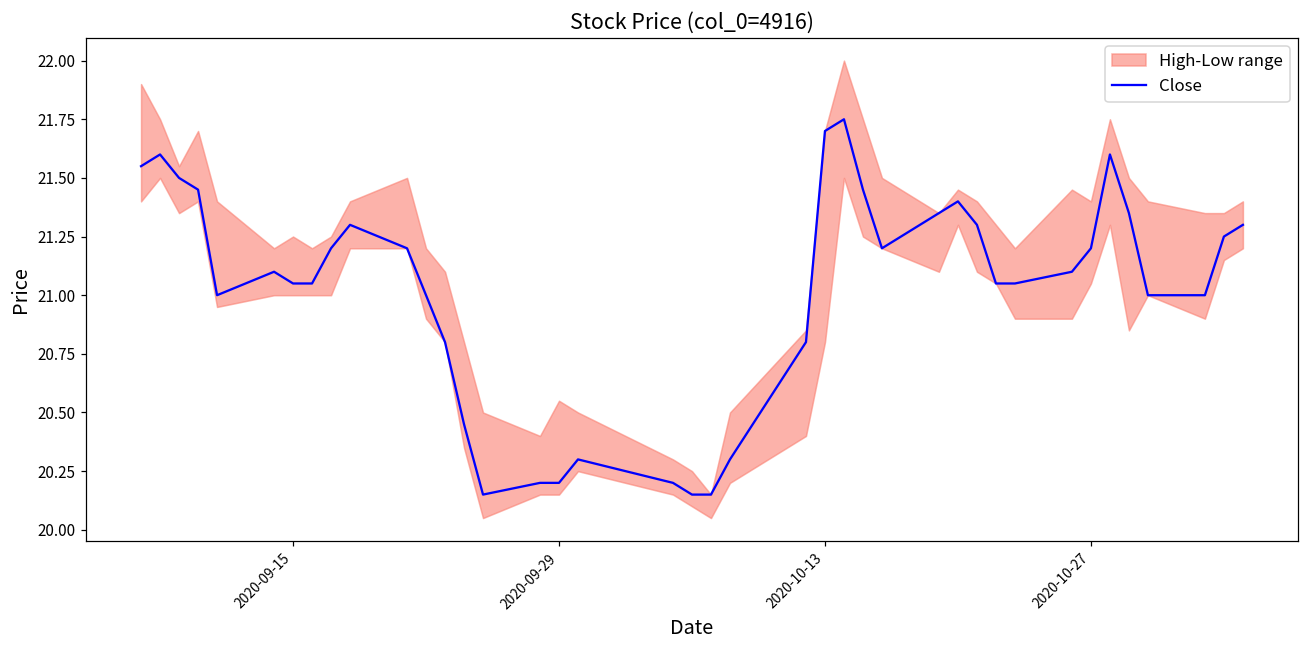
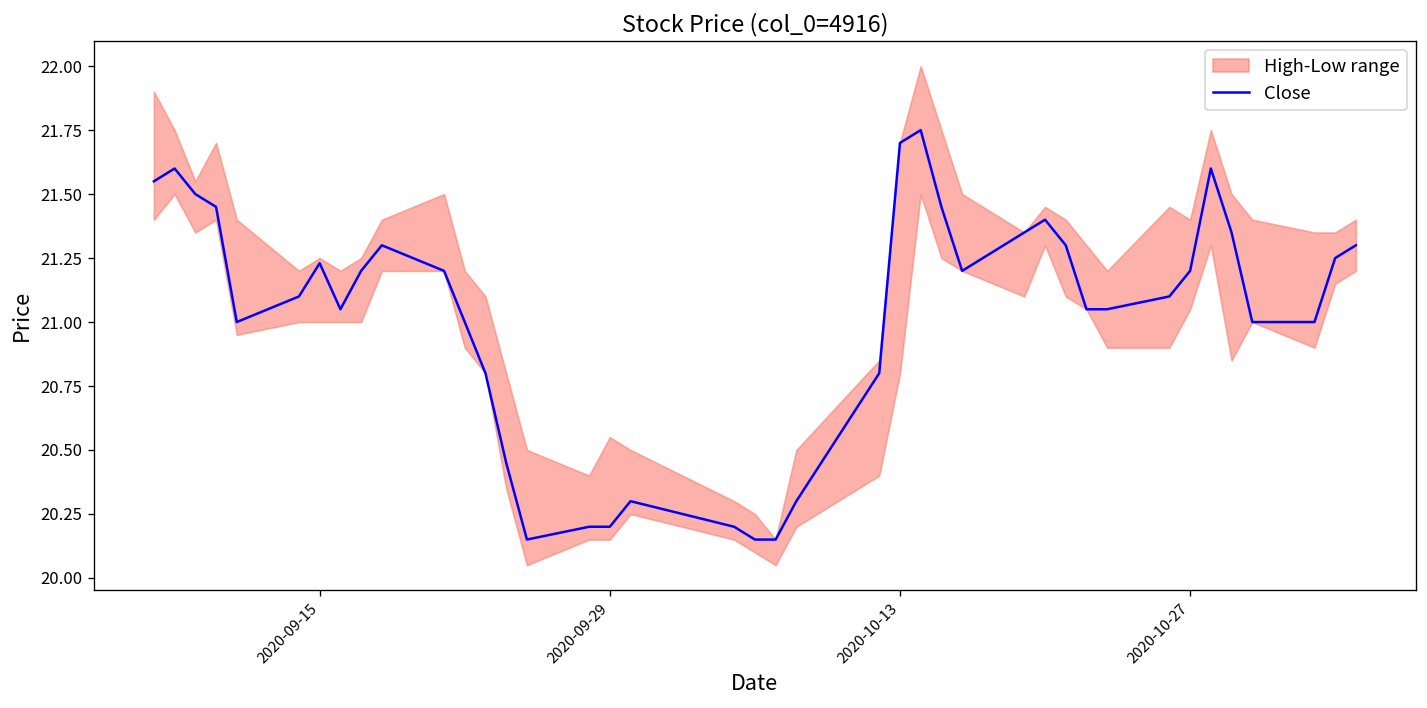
Close, 2020-09-15: 21.05 -> 21.23
